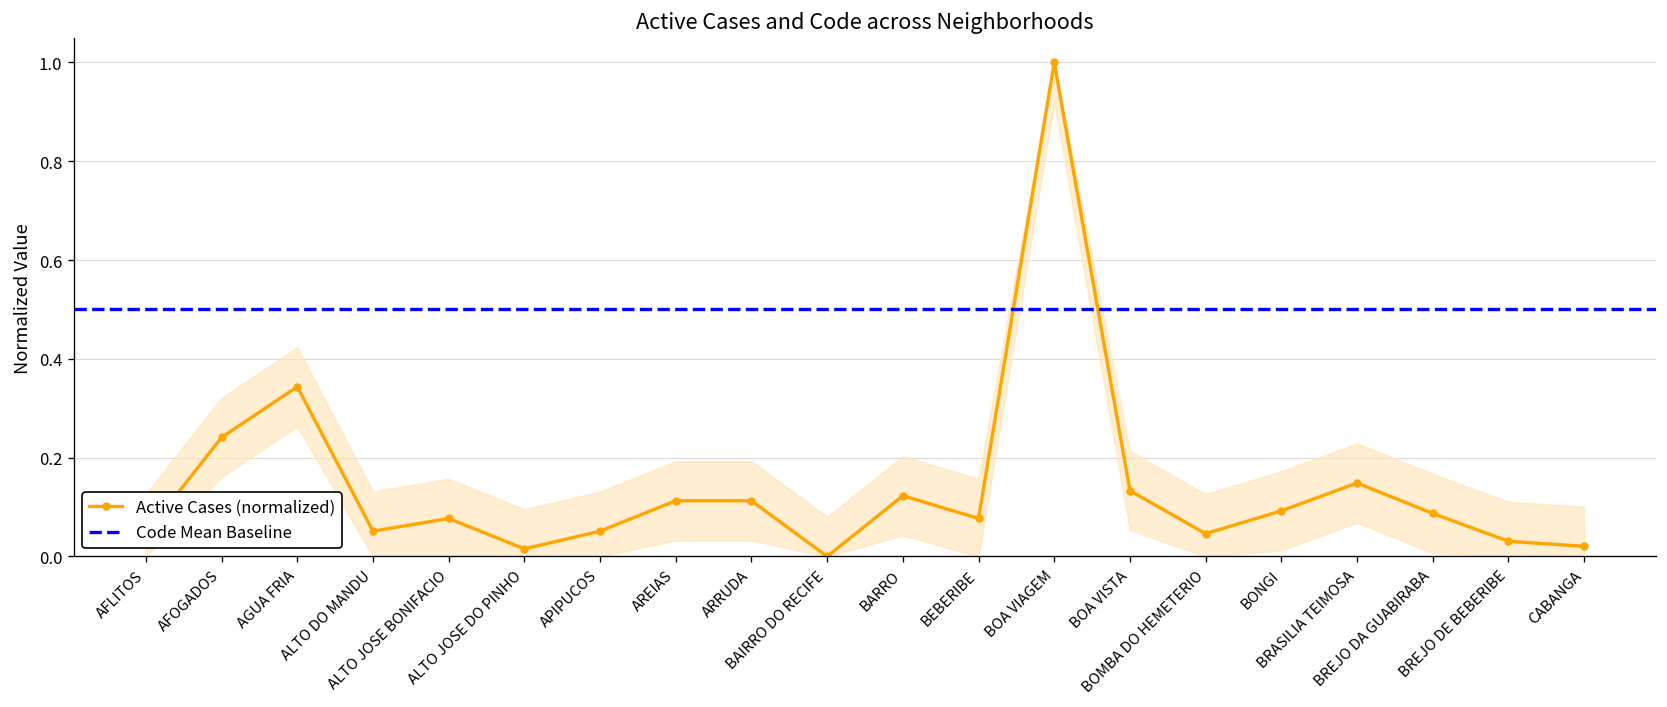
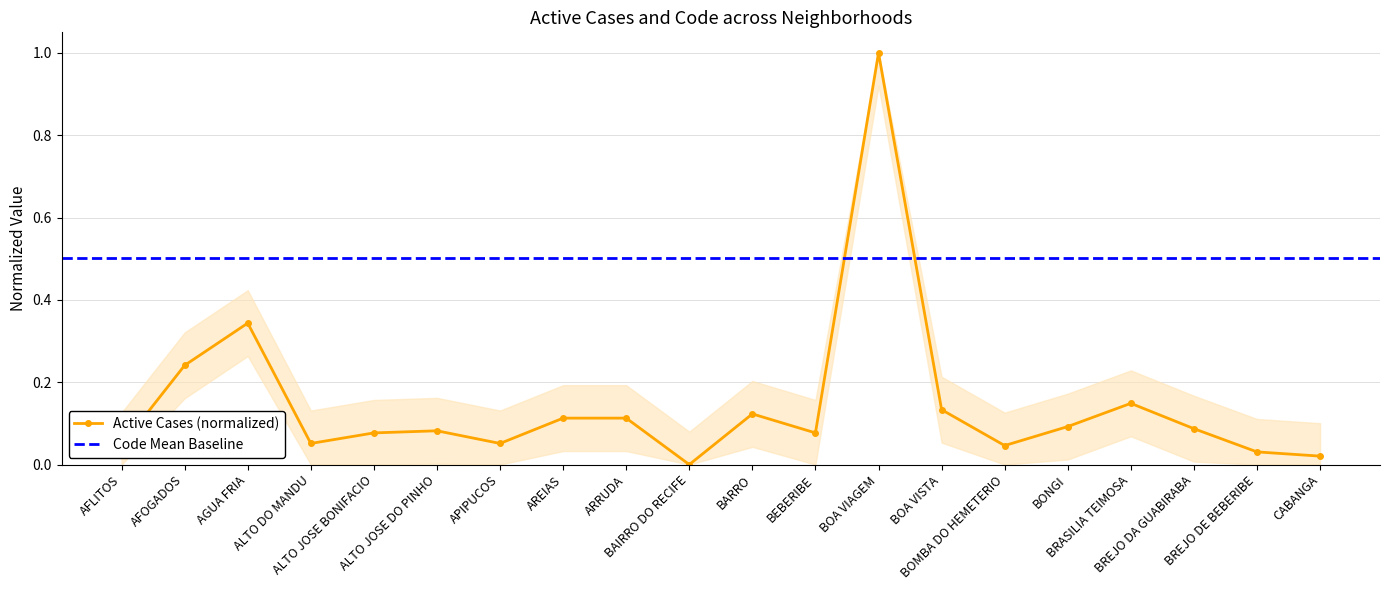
Active Cases (normalized), ALTO JOSE DO PINHO: 0.02 -> 0.08
